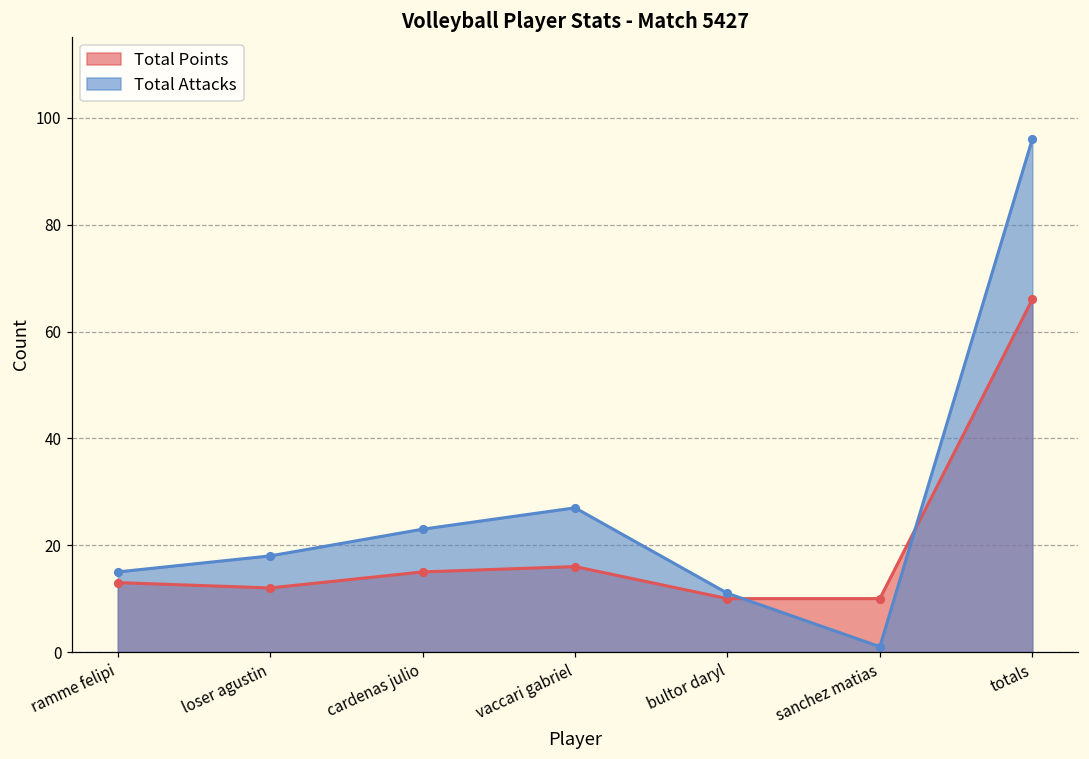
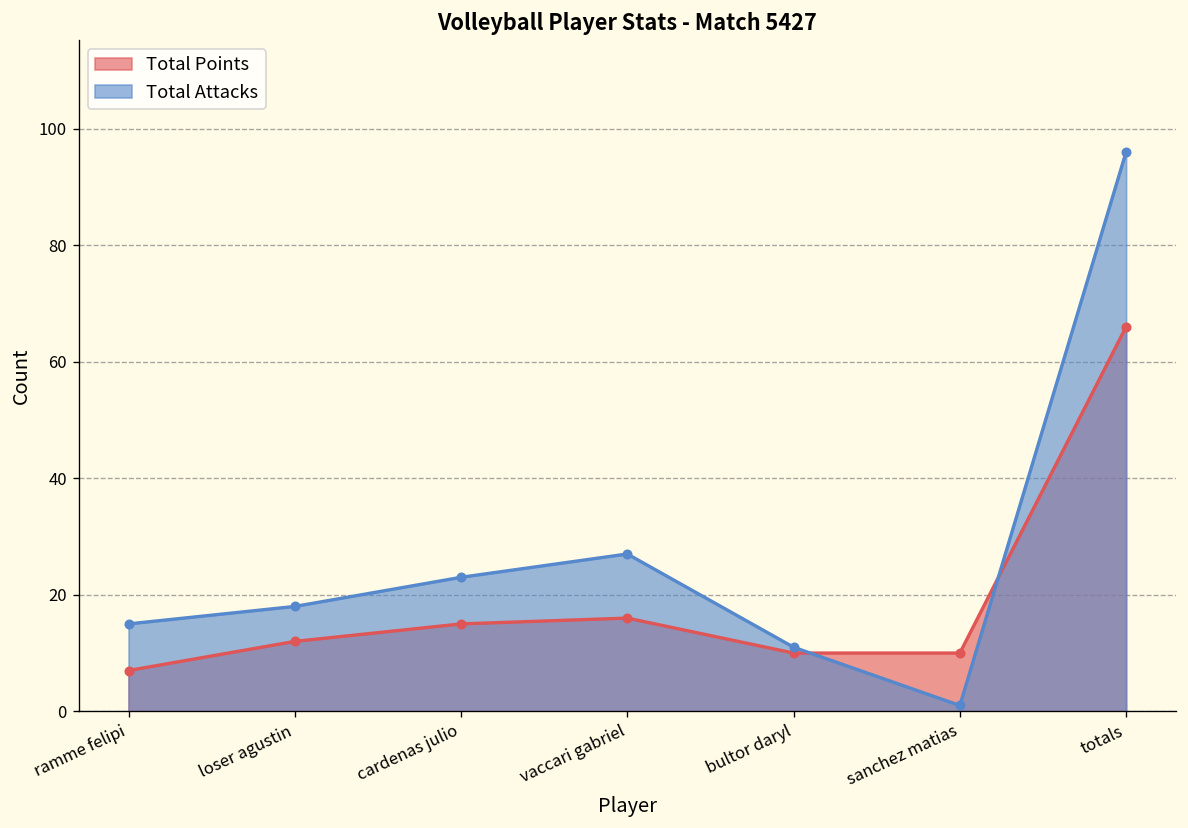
Total Points, ramme felipi: 13 -> 7
